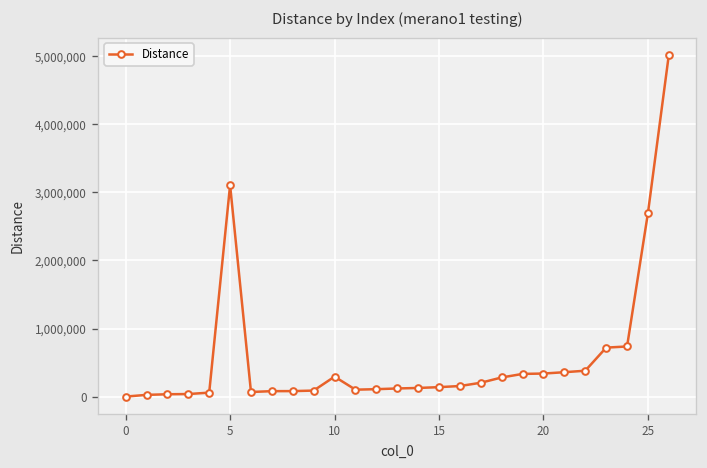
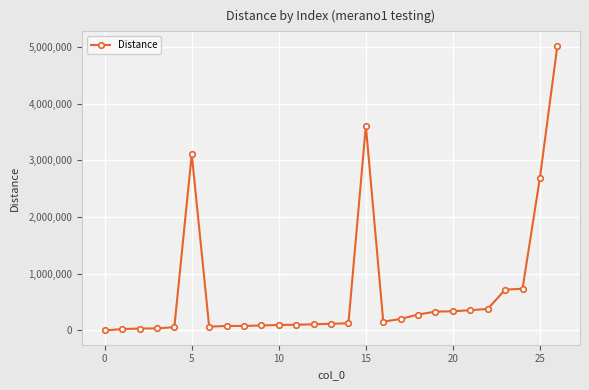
10: 300,000 -> 100,000
15: 100,000 -> 3,600,000
